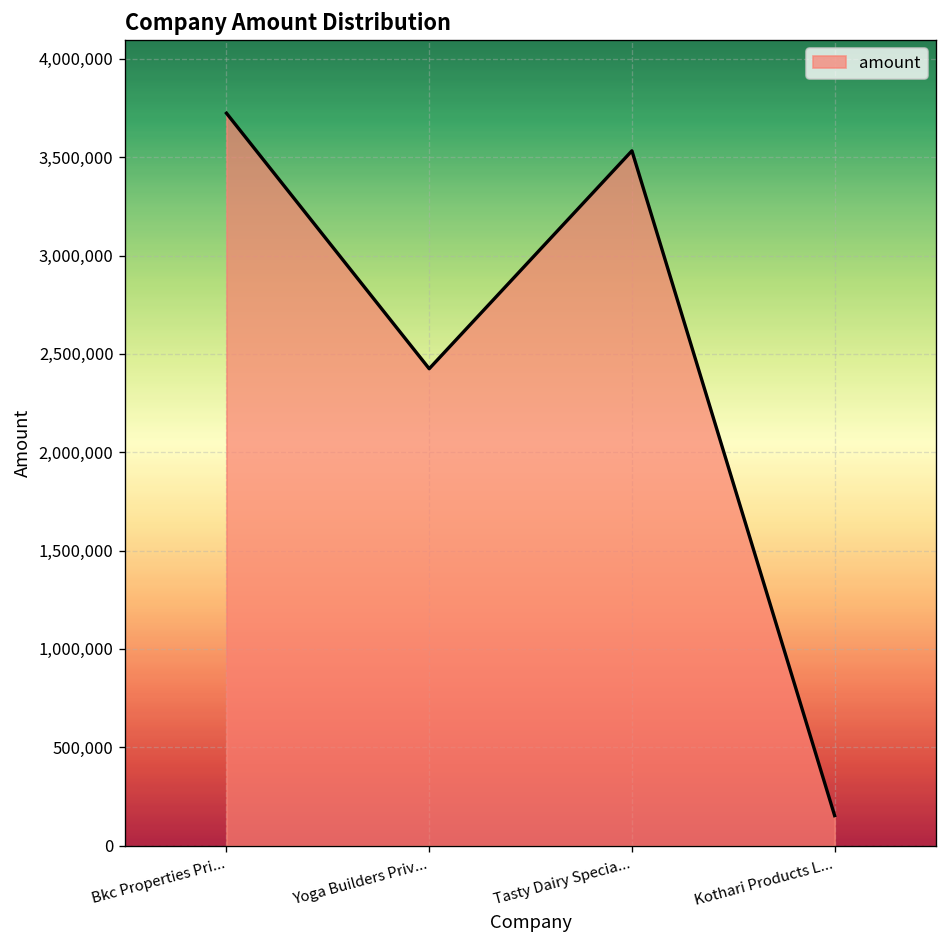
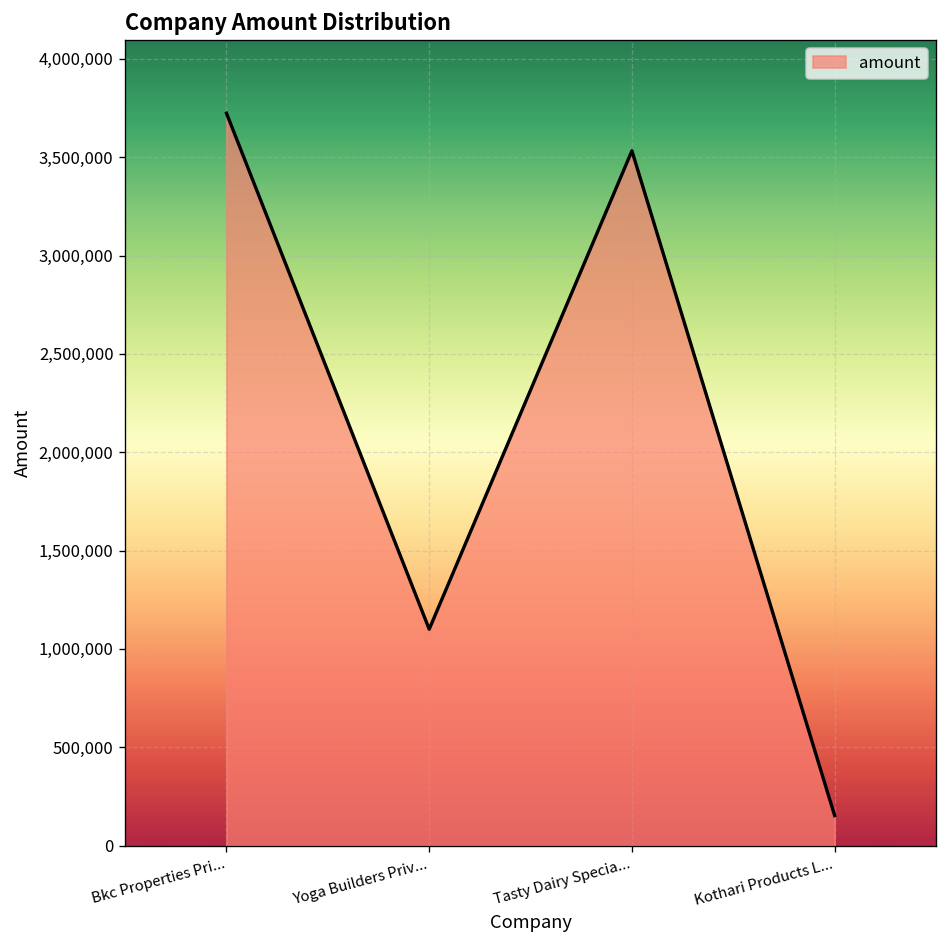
Yoga Builders Priv...: 2,420,000 -> 1,100,000
